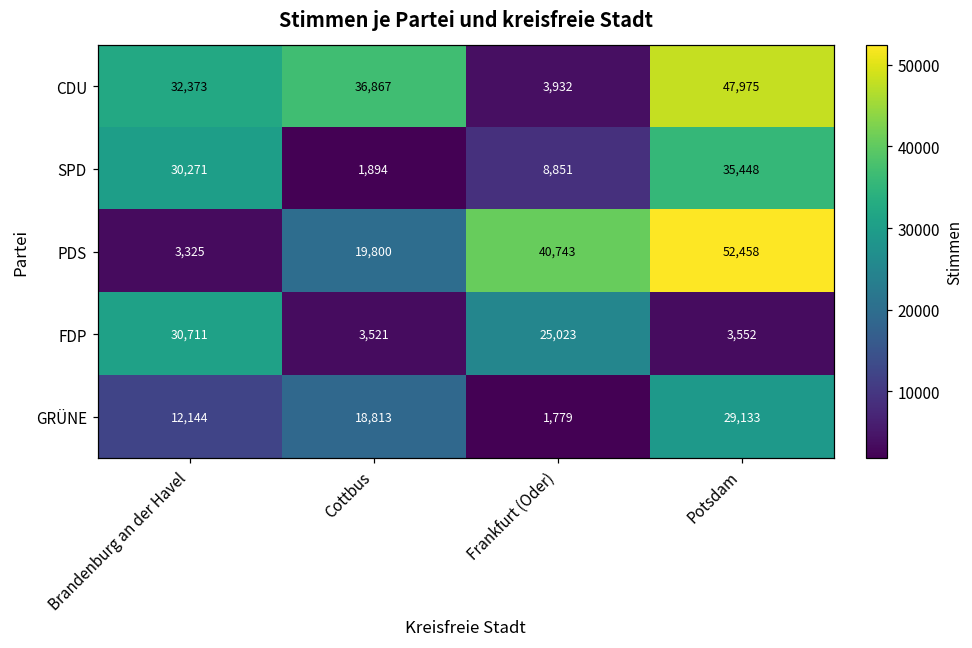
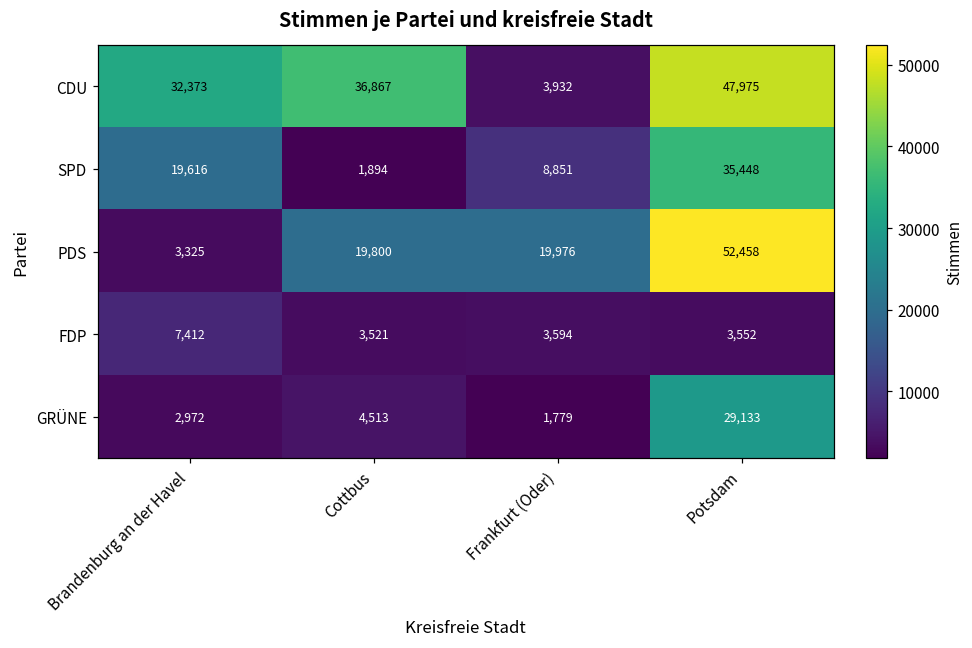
SPD, Brandenburg an der Havel: 30,271 -> 19,616
PDS, Frankfurt (Oder): 40,743 -> 19,976
FDP, Brandenburg an der Havel: 30,711 -> 7,412
FDP, Frankfurt (Oder): 25,023 -> 3,594
GRÜNE, Brandenburg an der Havel: 12,144 -> 2,972
GRÜNE, Cottbus: 18,813 -> 4,513
